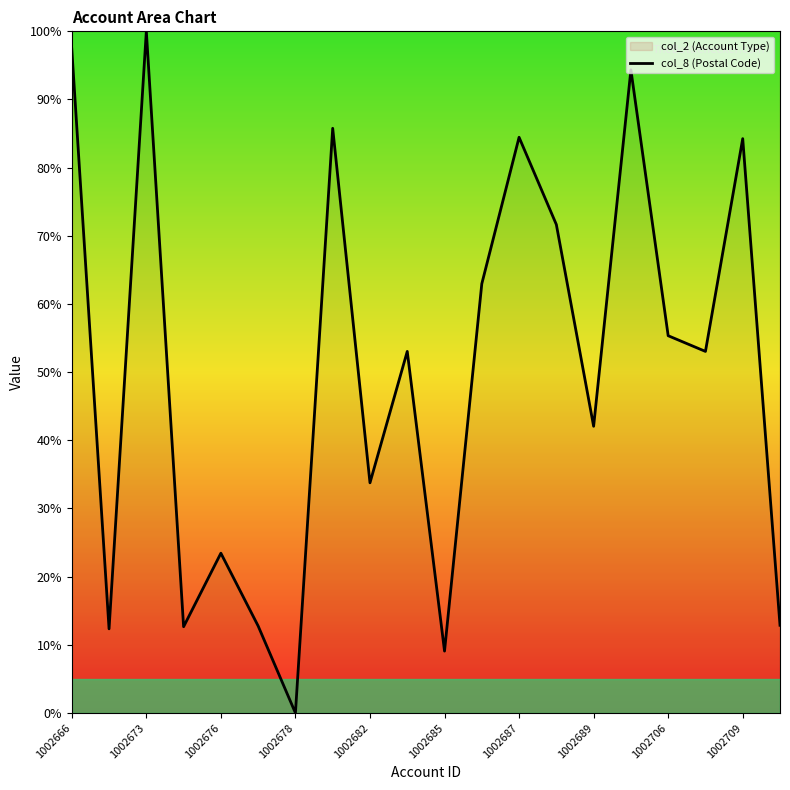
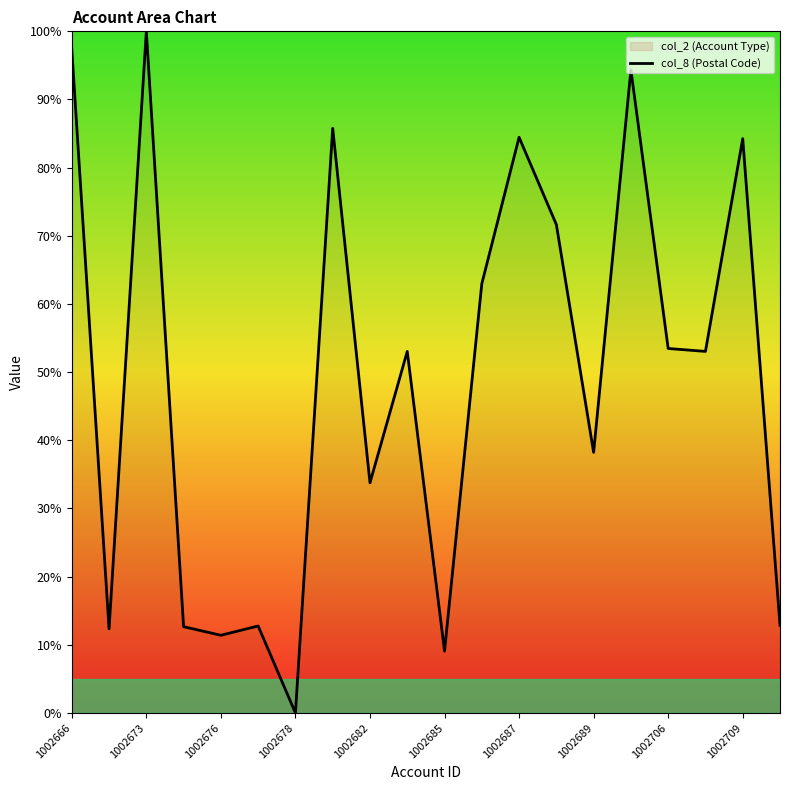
col_8 (Postal Code), 1002676: 23% -> 11%
col_8 (Postal Code), 1002689: 42% -> 38%
col_8 (Postal Code), 1002706: 55% -> 53%
